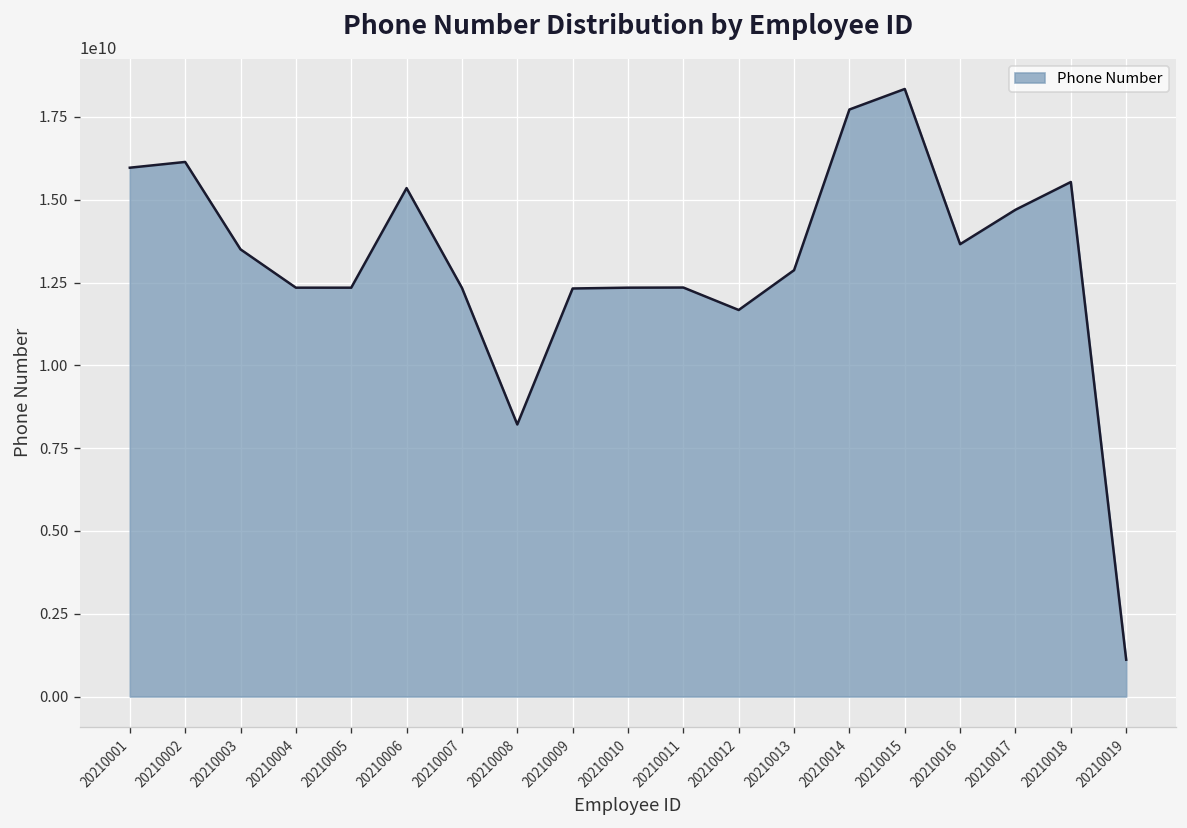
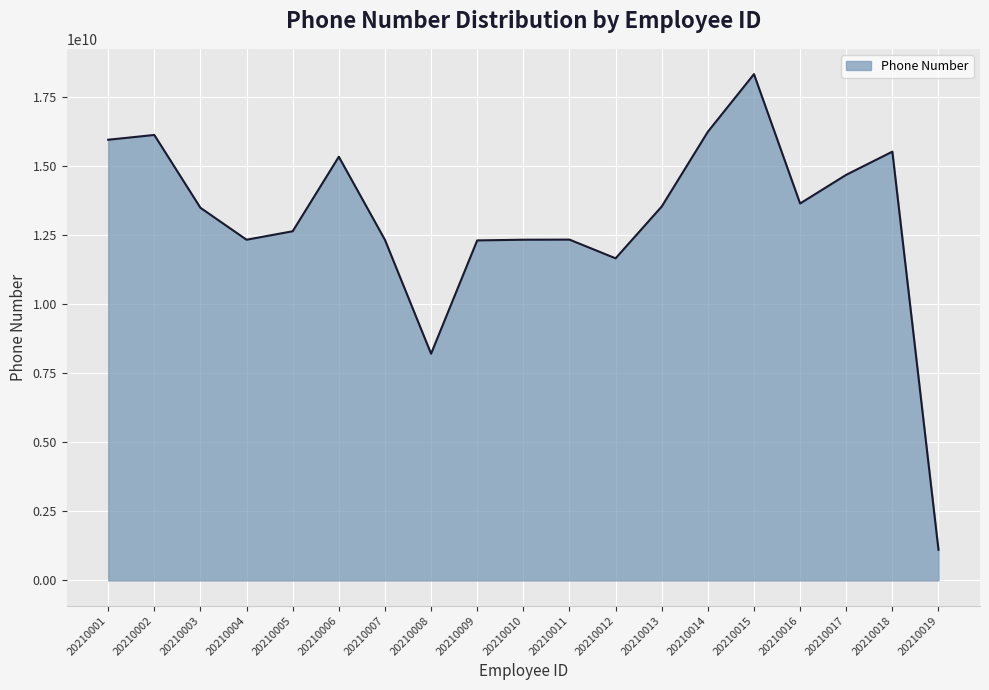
20210005: 12300000000 -> 12700000000
20210013: 12900000000 -> 13500000000
20210014: 17700000000 -> 16300000000
